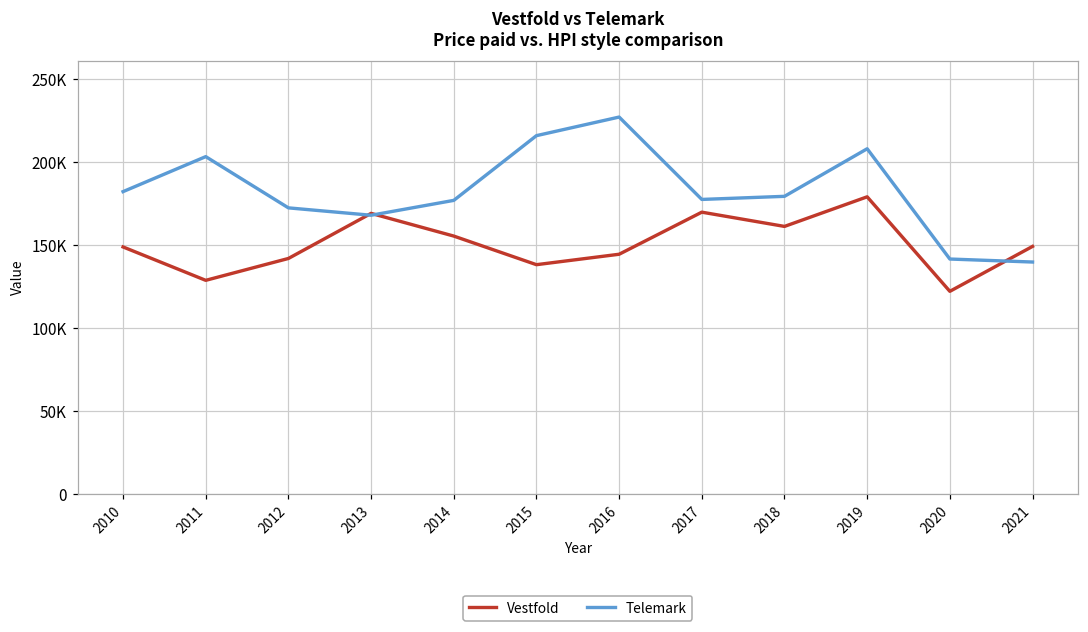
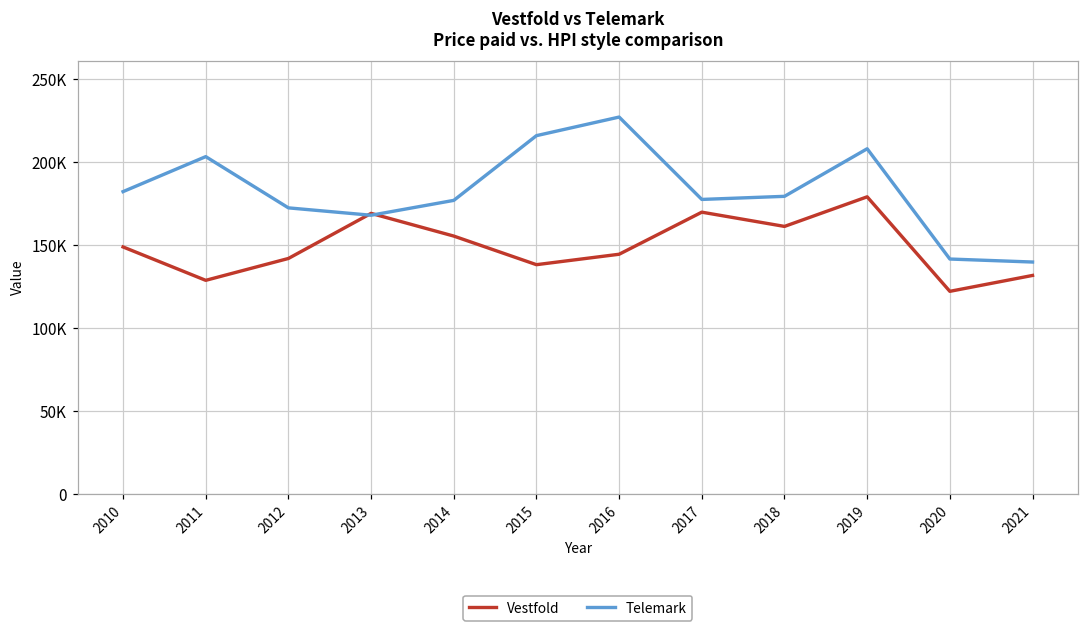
Vestfold, 2021: 149000 -> 132000
